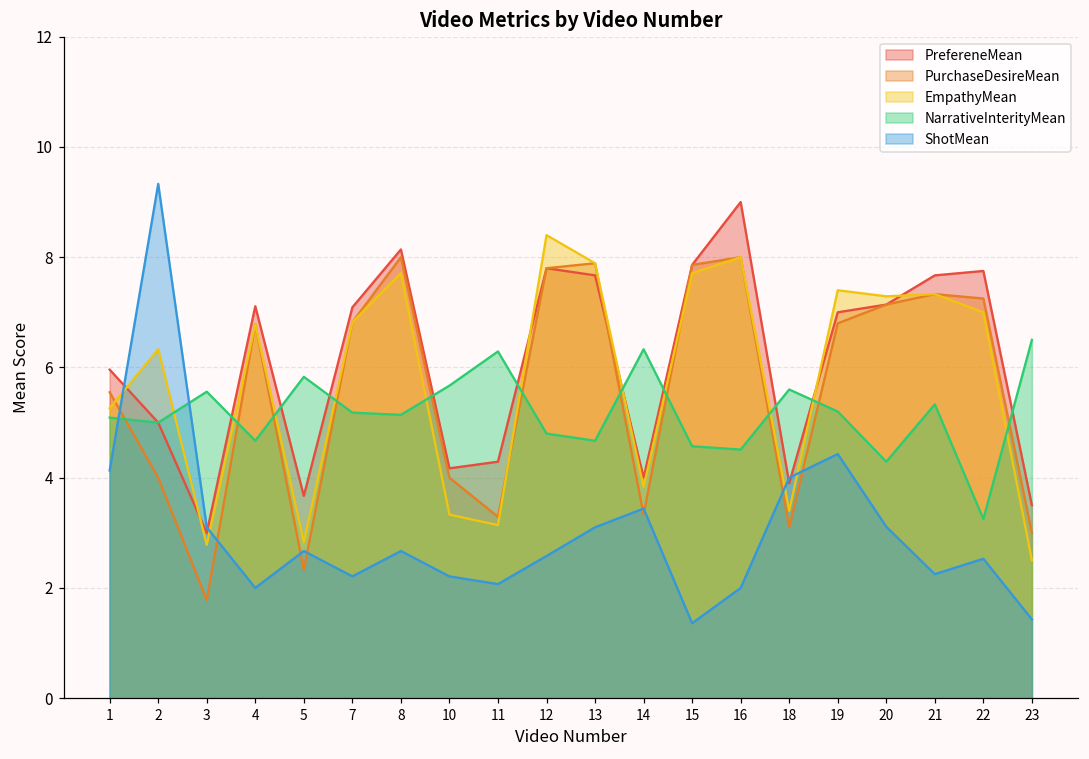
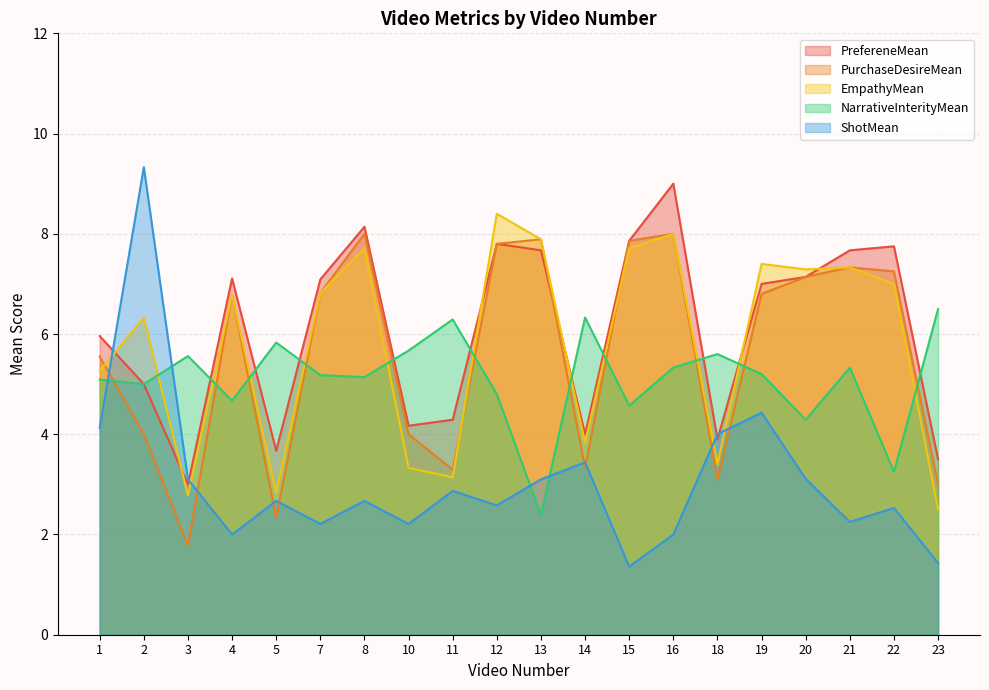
ShotMean, 11: 2.1 -> 2.9
NarrativeInterityMean, 13: 4.7 -> 2.4
NarrativeInterityMean, 16: 4.5 -> 5.3
